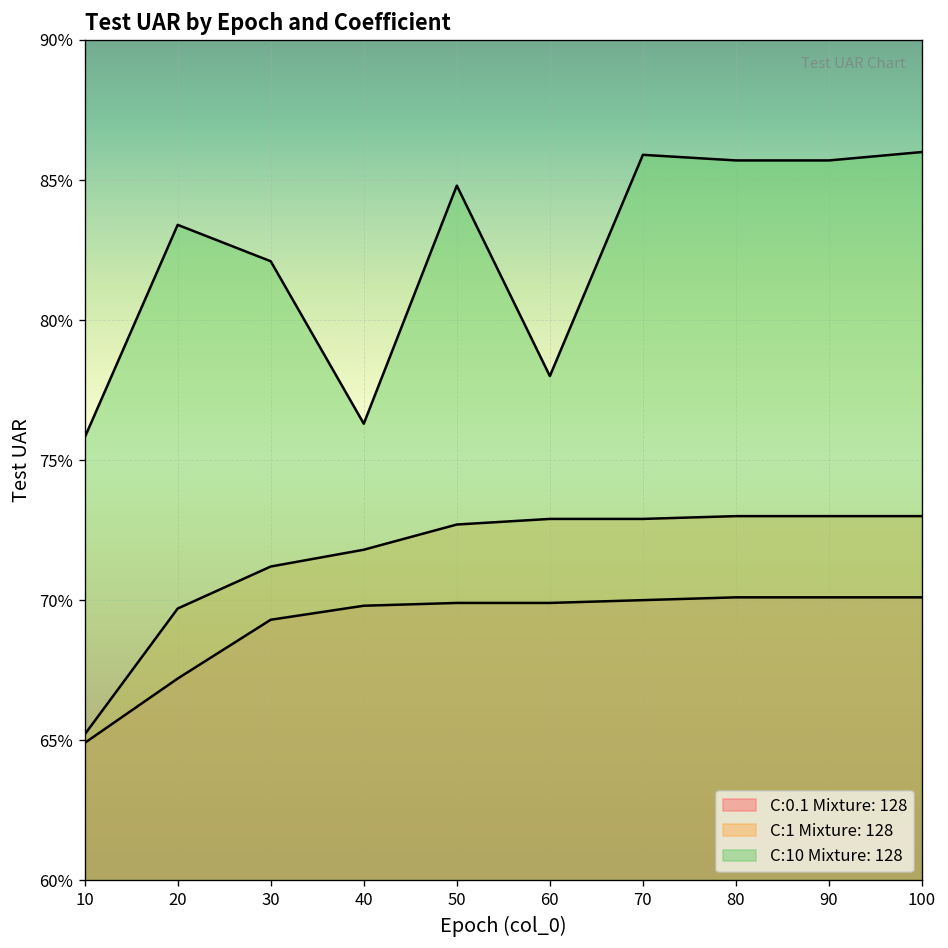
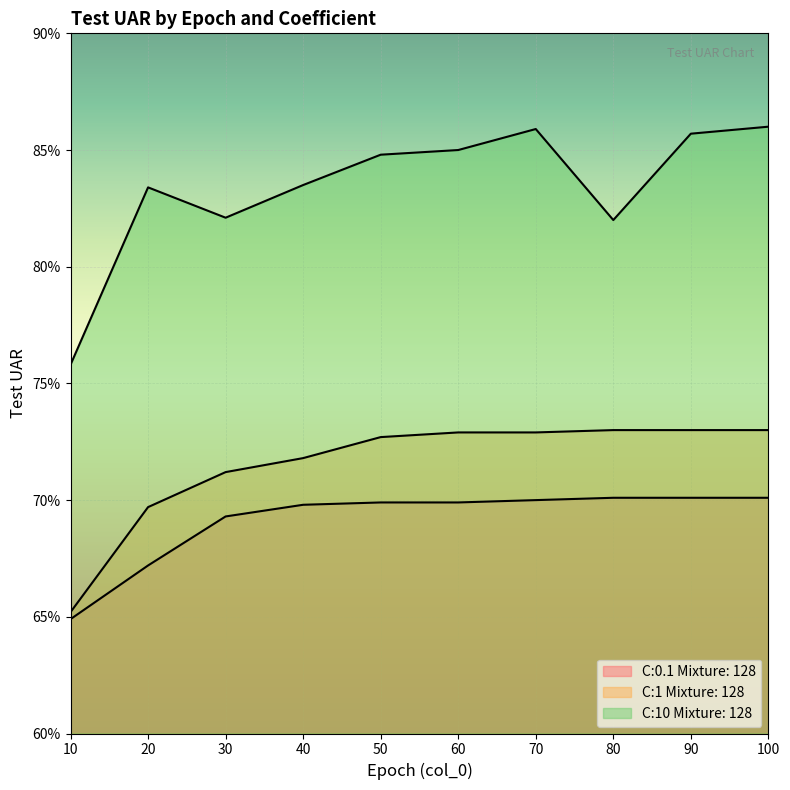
C:10 Mixture: 128, 40: 76.3% -> 83.5%
C:10 Mixture: 128, 60: 78.0% -> 85.0%
C:10 Mixture: 128, 80: 85.7% -> 82.0%
